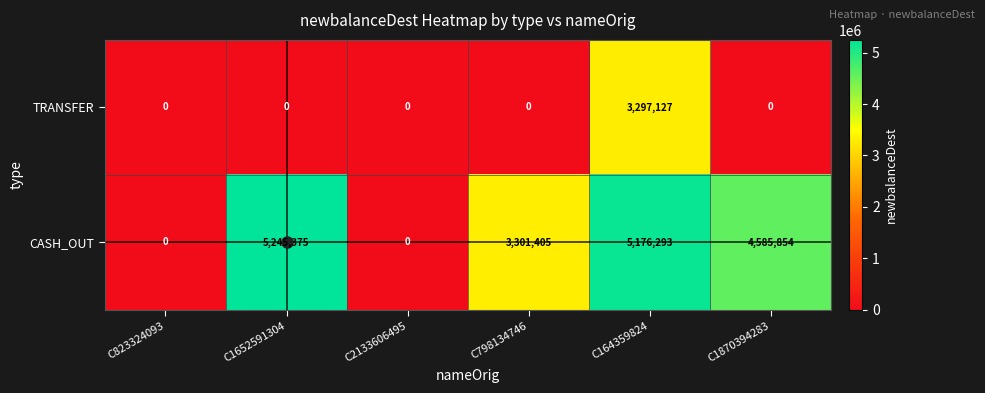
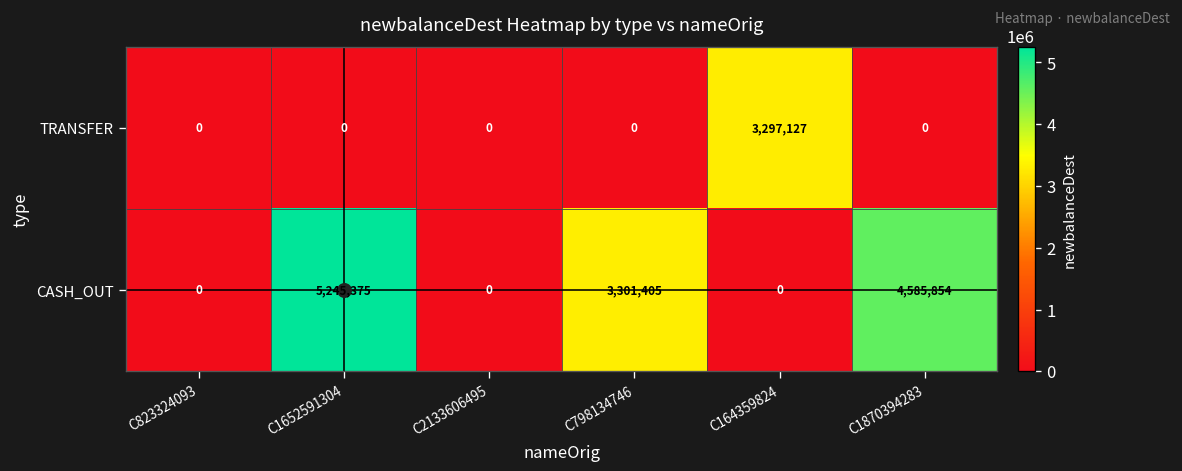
CASH_OUT, C164359824: 5,176,293 -> 0
